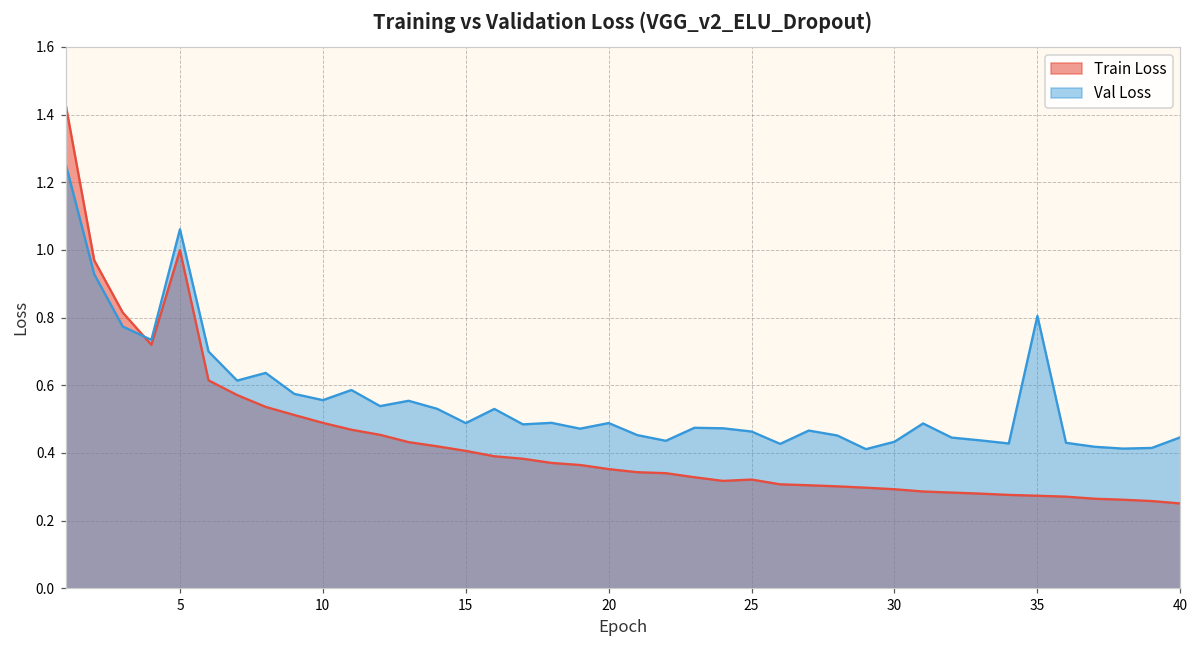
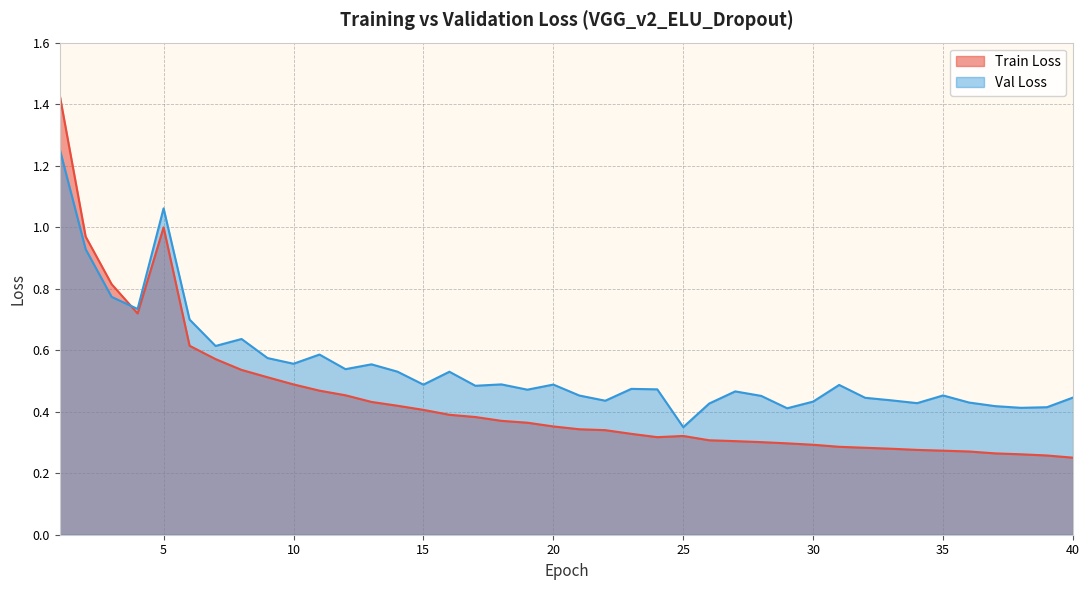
Val Loss, 25: 0.46 -> 0.35
Val Loss, 35: 0.80 -> 0.45
